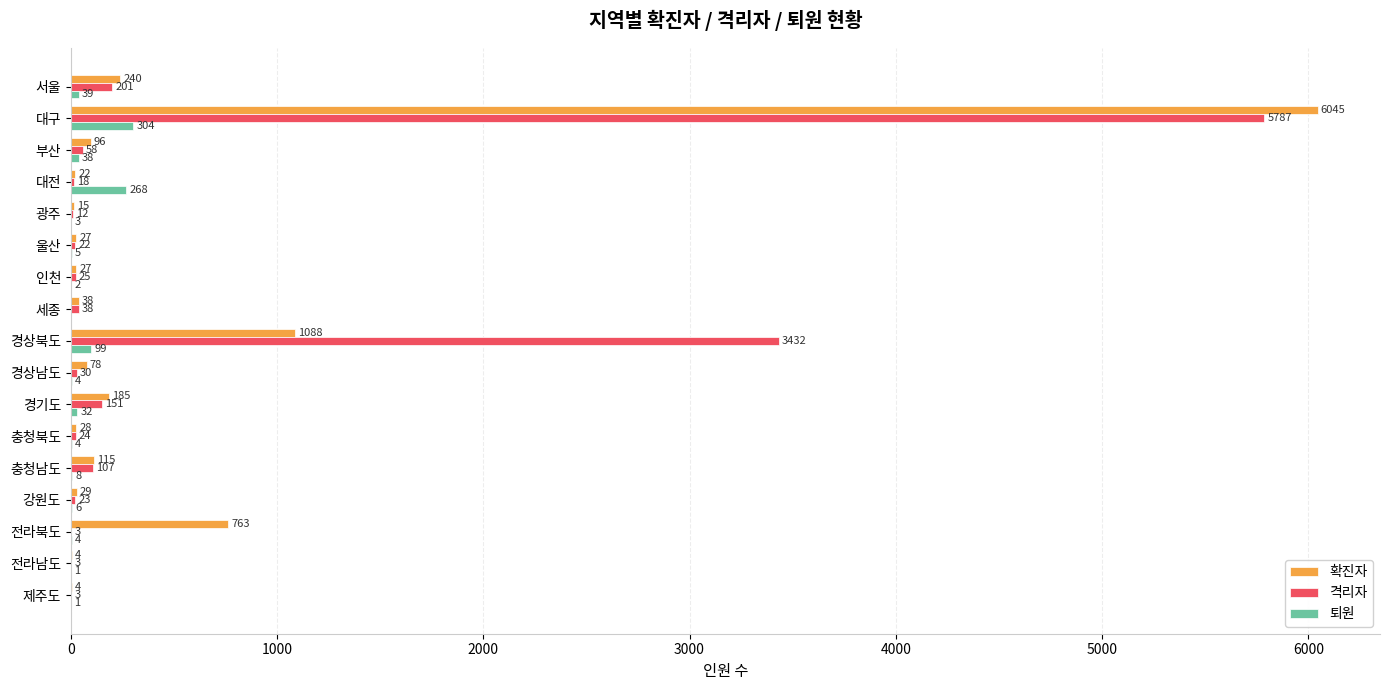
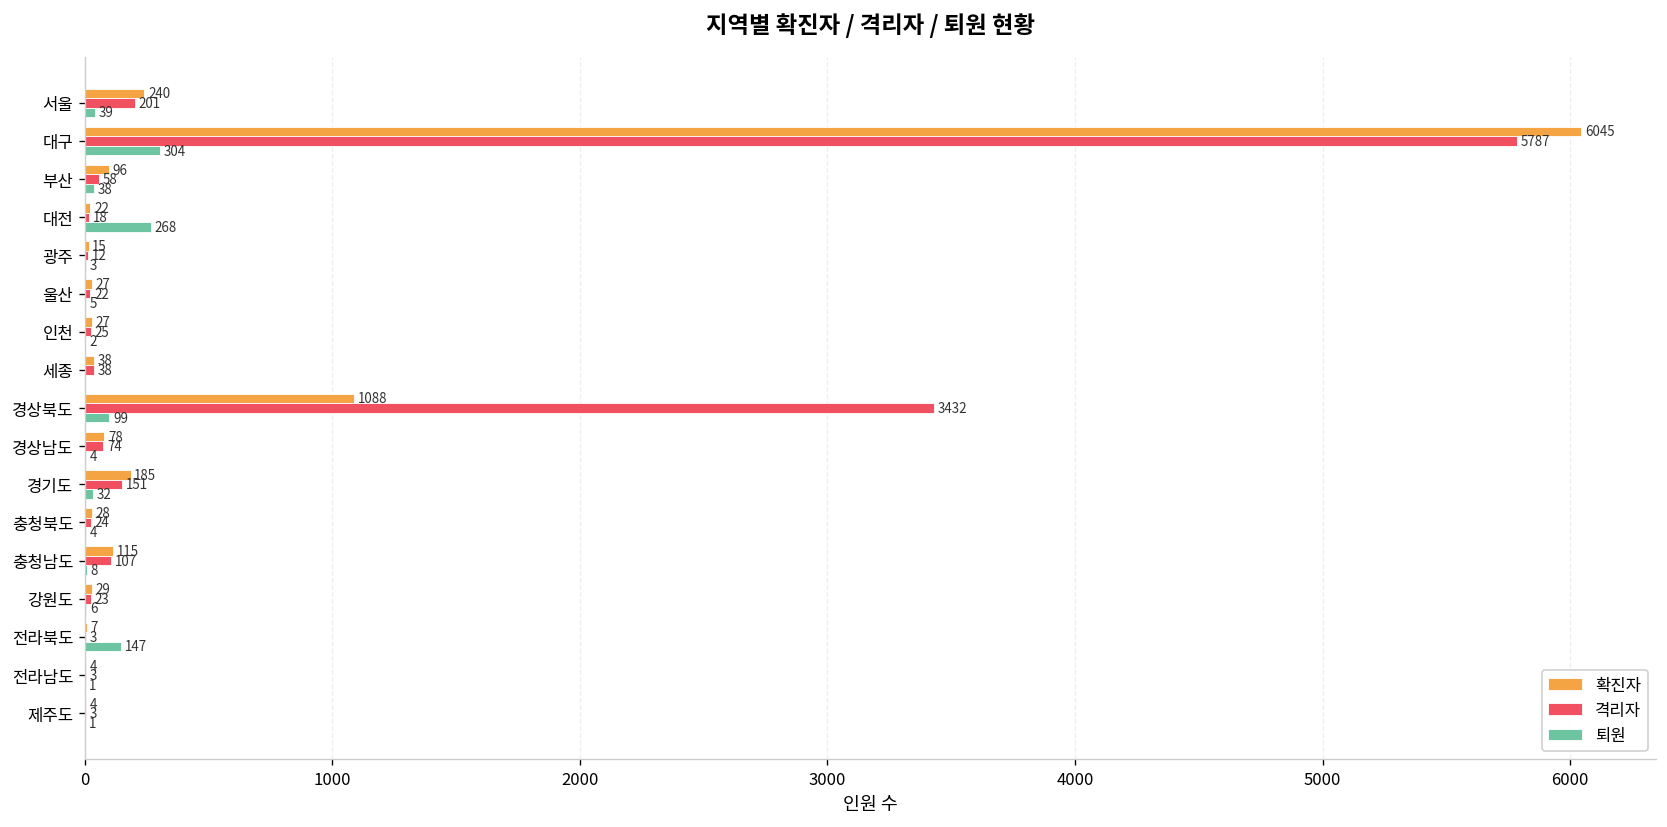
격리자, 경상남도: 30 -> 74
확진자, 전라북도: 763 -> 7
퇴원, 전라북도: 4 -> 147
